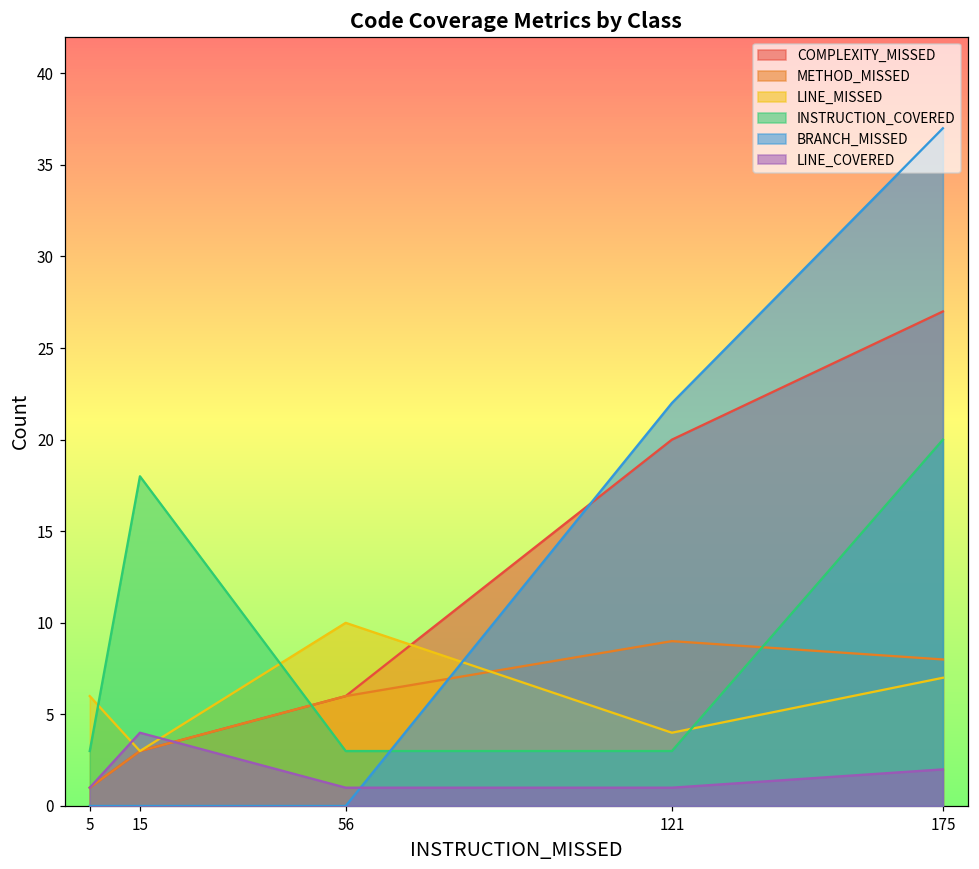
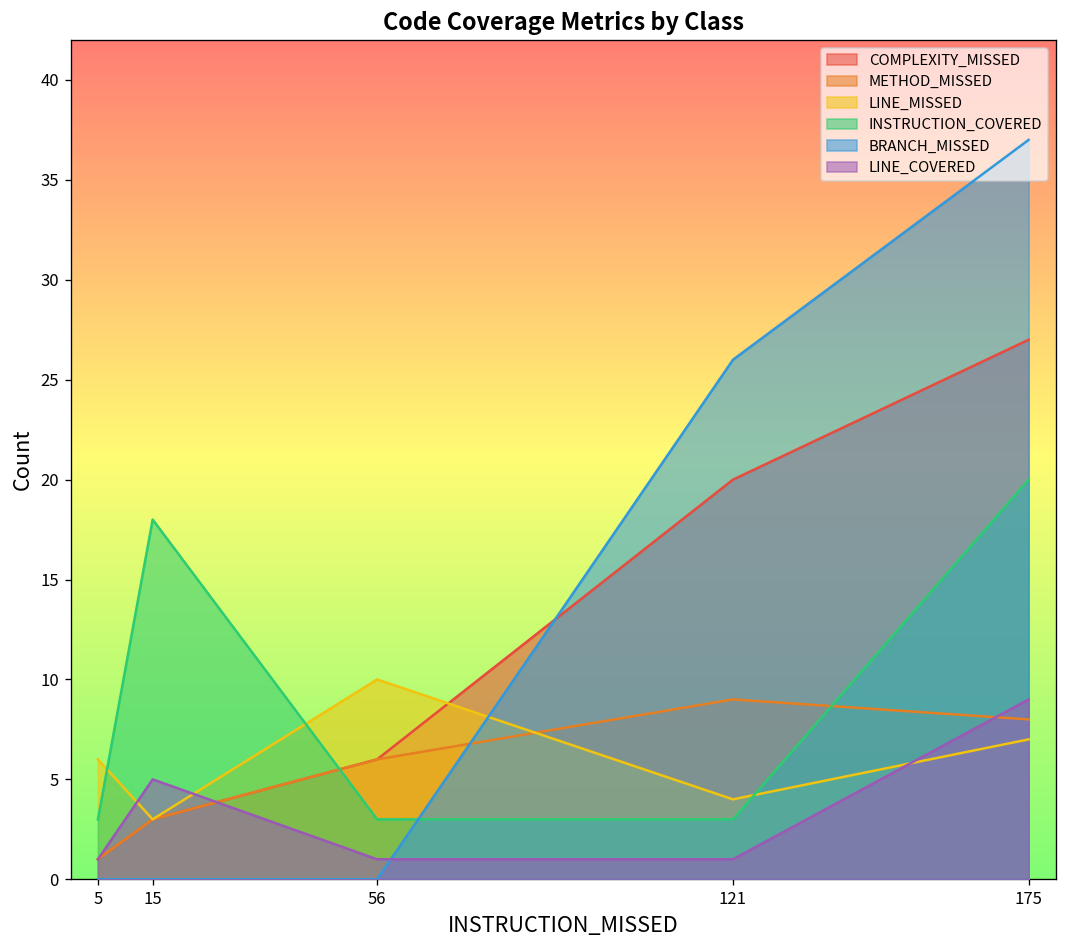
LINE_COVERED, 15: 4 -> 5
BRANCH_MISSED, 121: 22 -> 26
LINE_COVERED, 175: 2 -> 9
